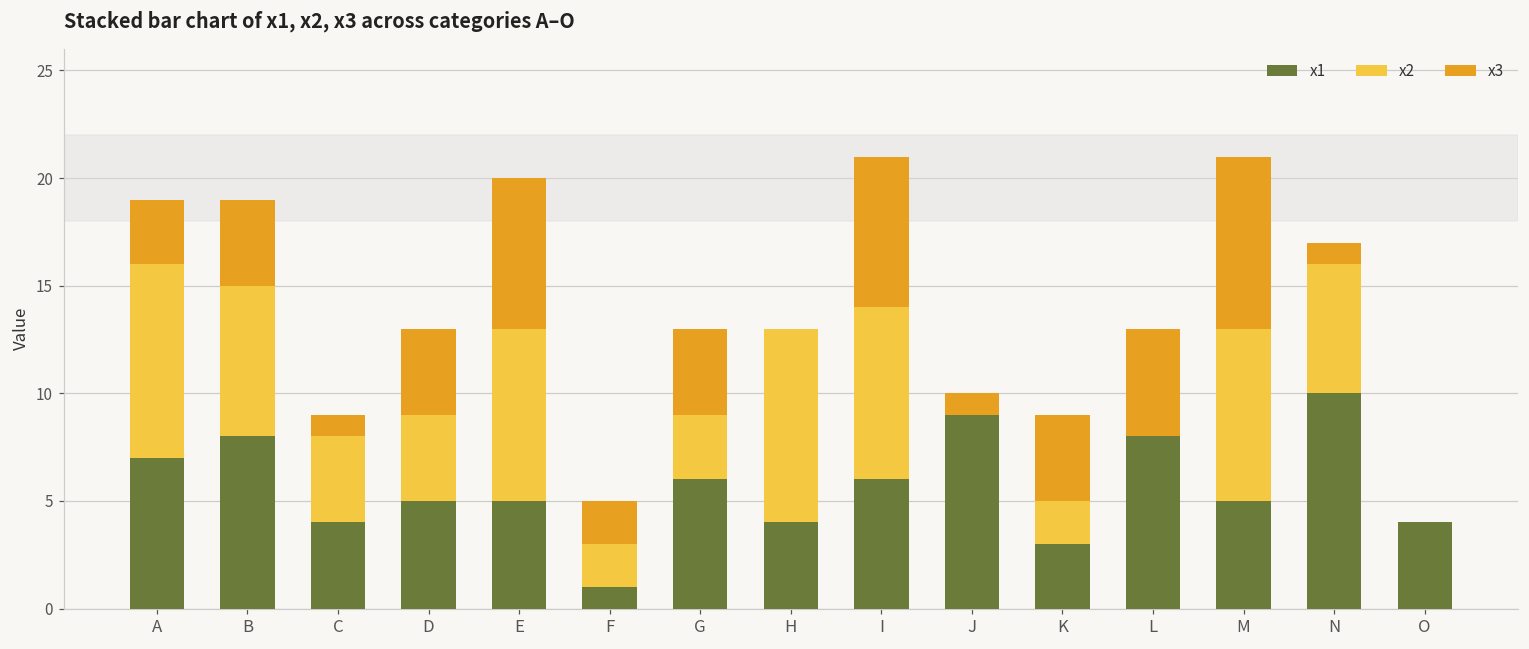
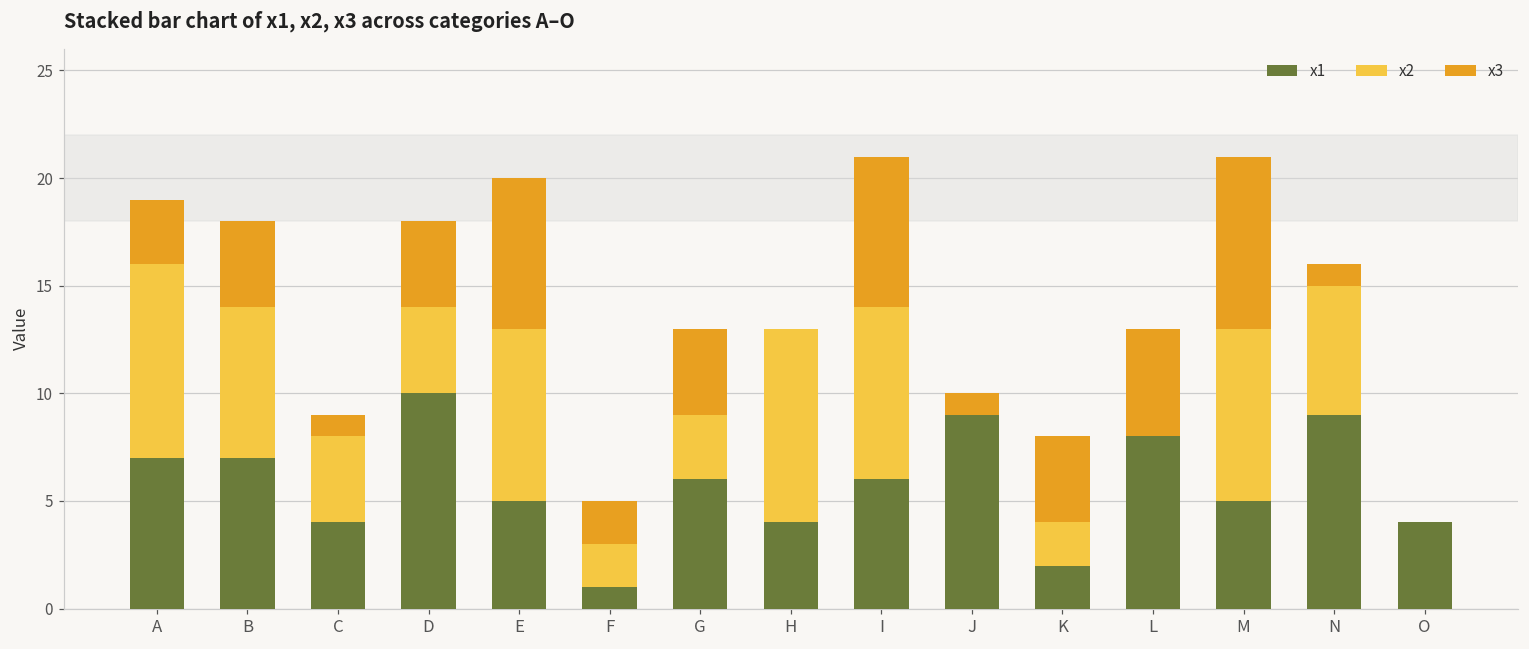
x1, B: 8 -> 7
x1, D: 5 -> 10
x1, K: 3 -> 2
x1, N: 10 -> 9
